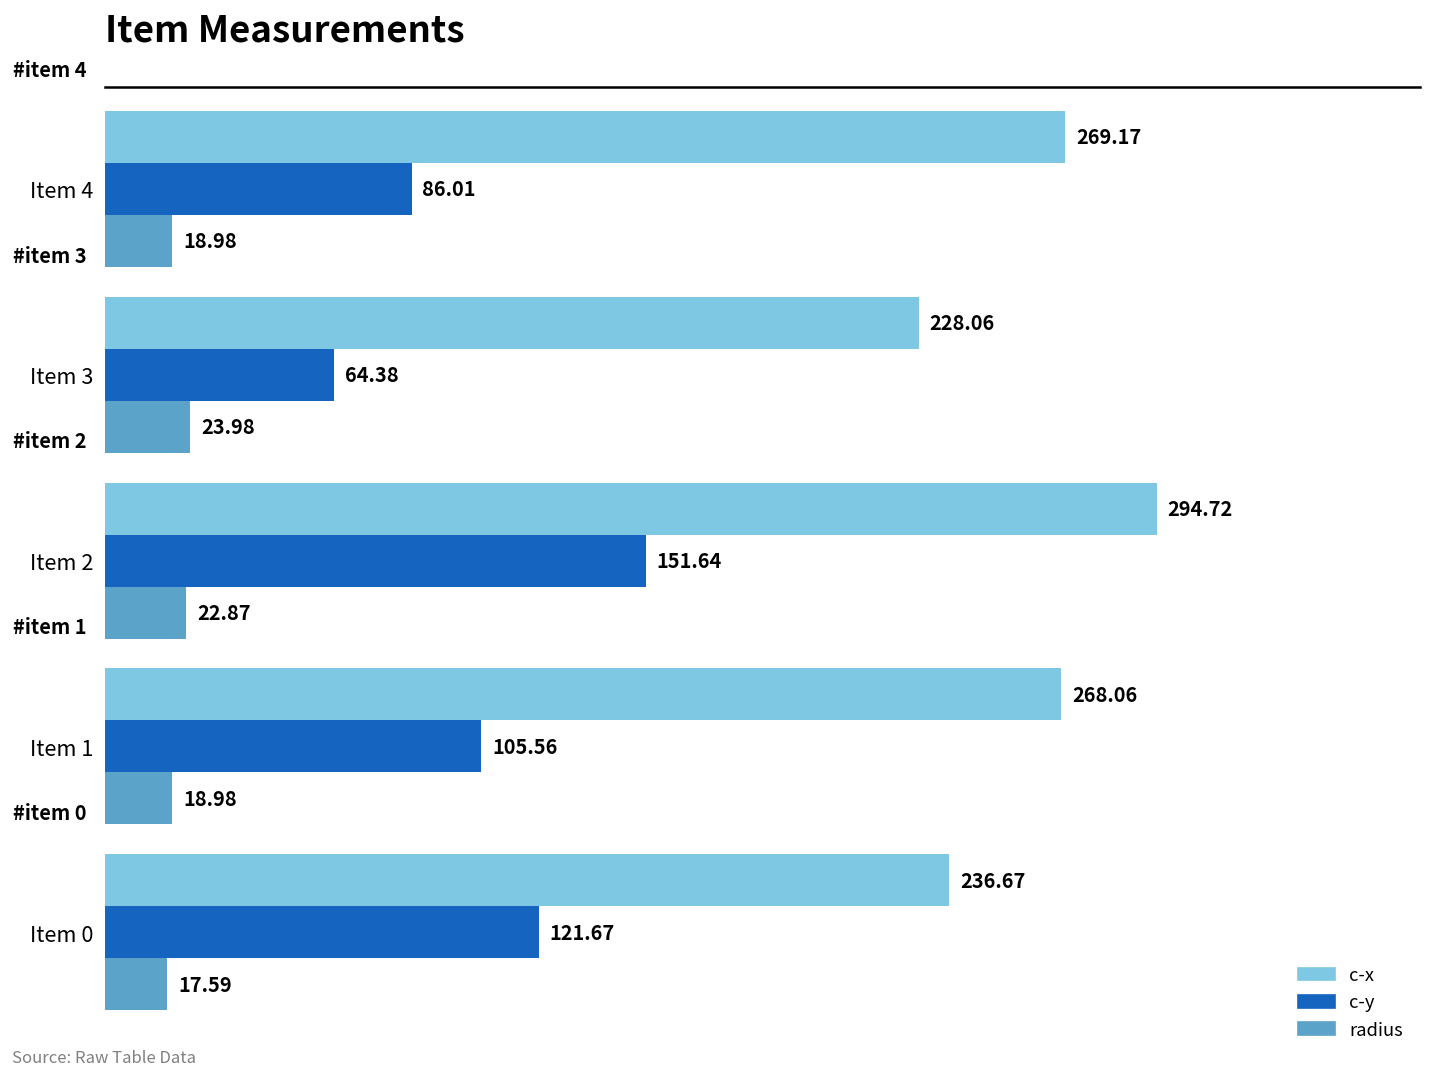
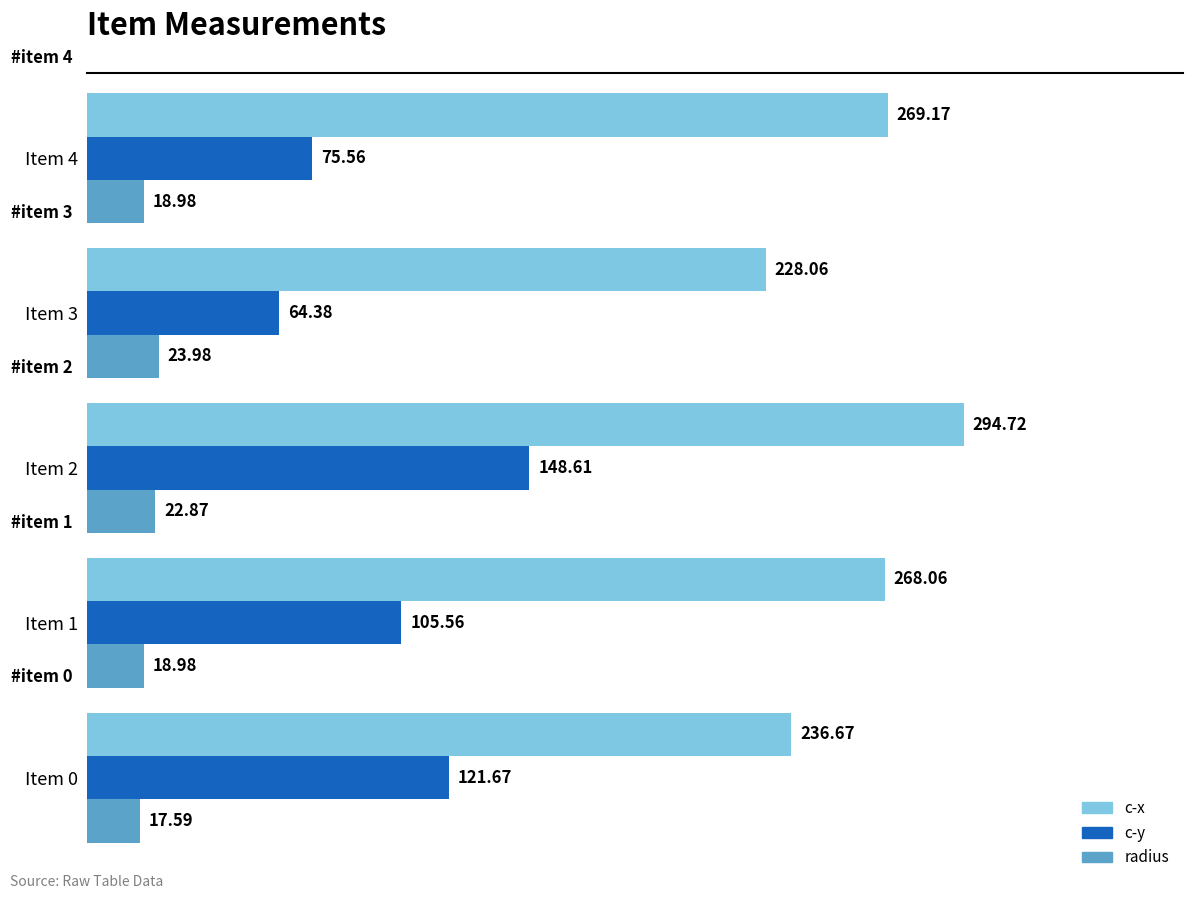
c-y, Item 4: 86.01 -> 75.56
c-y, Item 2: 151.64 -> 148.61
